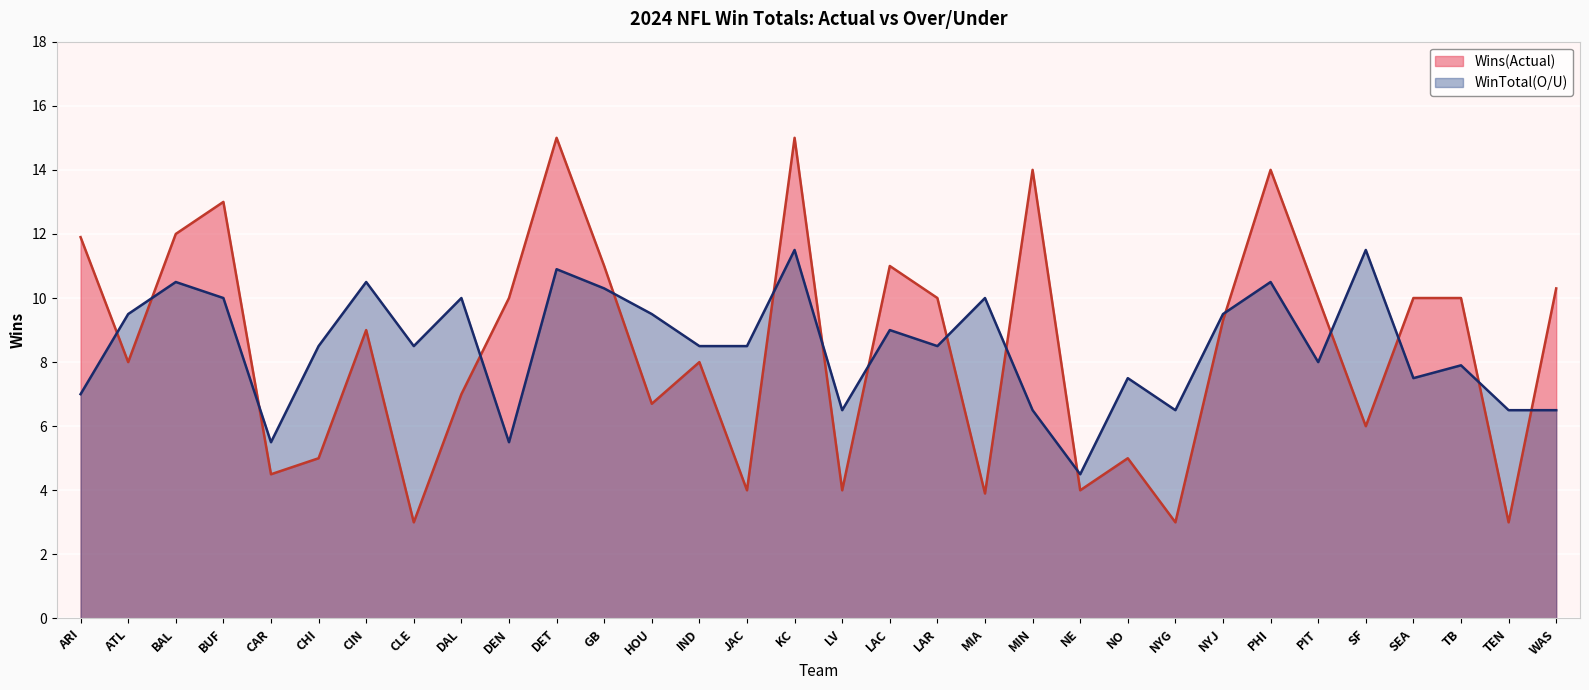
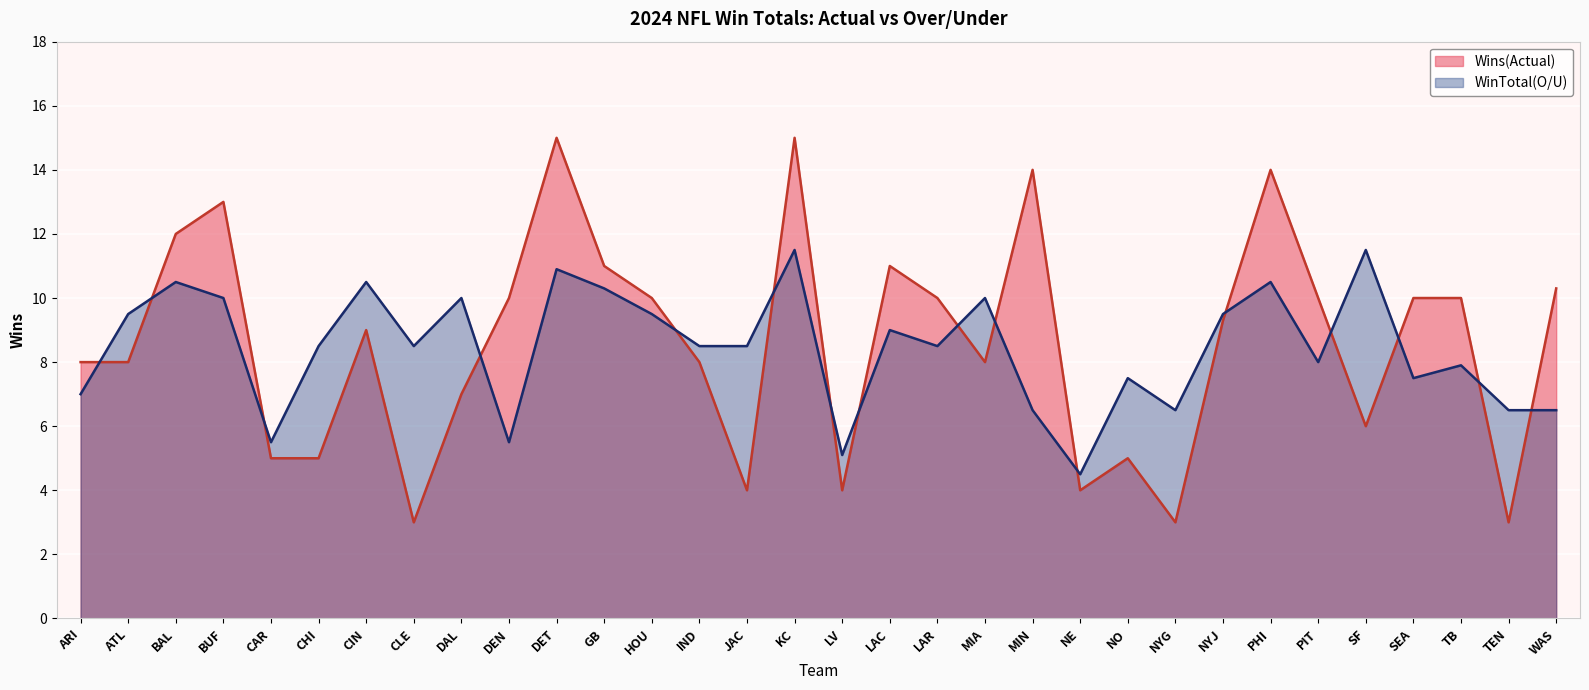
Wins(Actual), ARI: 11.9 -> 8.0
Wins(Actual), CAR: 4.5 -> 5.0
Wins(Actual), HOU: 6.7 -> 10.0
WinTotal(O/U), LV: 6.5 -> 5.1
Wins(Actual), MIA: 3.9 -> 8.0
